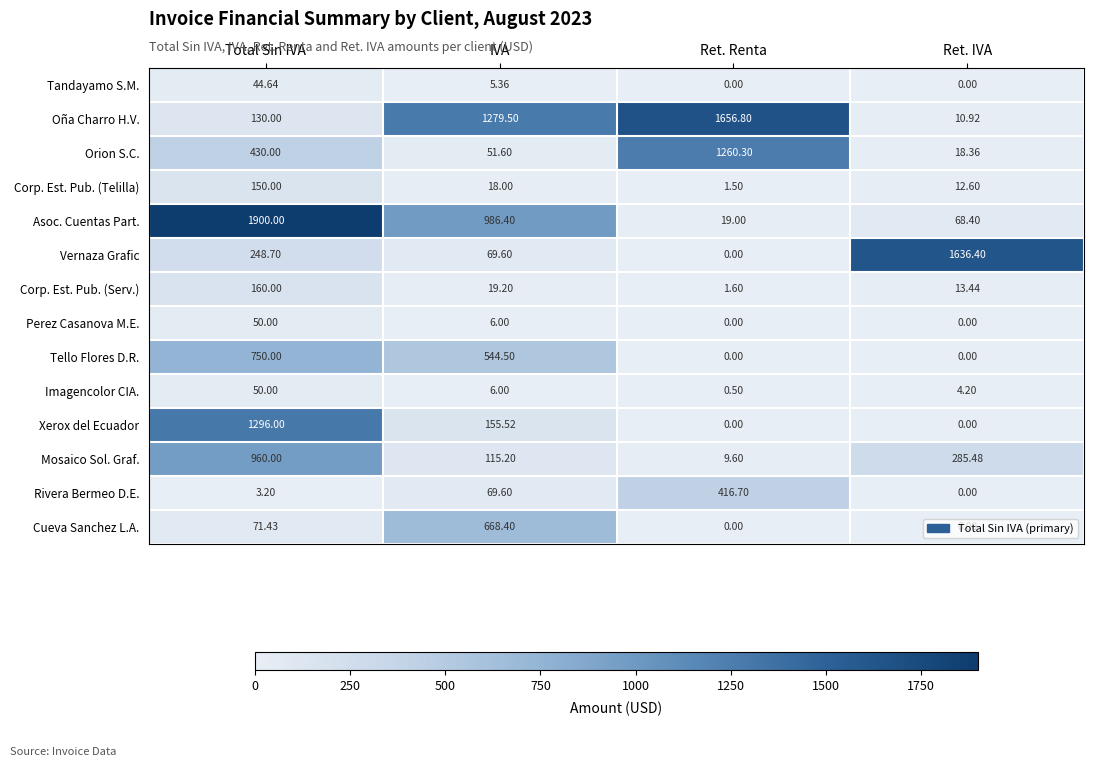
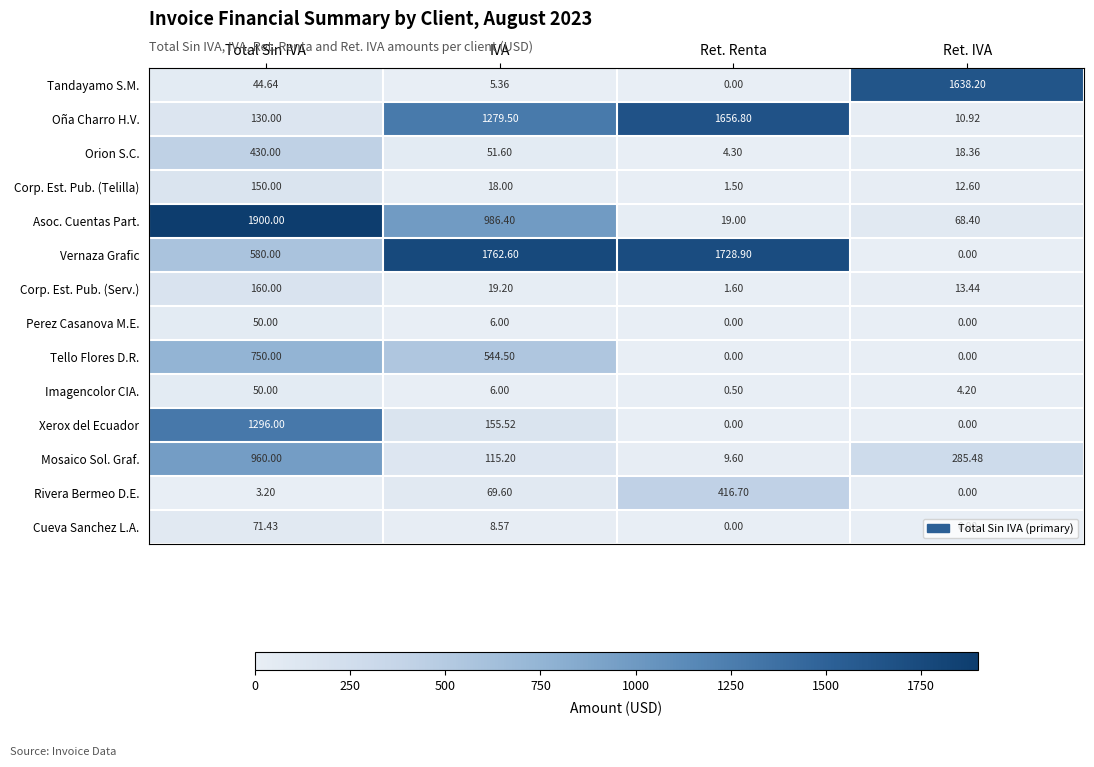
Tandayamo S.M., Ret. IVA: 0.00 -> 1638.20
Orion S.C., Ret. Renta: 1260.30 -> 4.30
Vernaza Grafic, Total Sin IVA: 248.70 -> 580.00
Vernaza Grafic, IVA: 69.60 -> 1762.60
Vernaza Grafic, Ret. Renta: 0.00 -> 1728.90
Vernaza Grafic, Ret. IVA: 1636.40 -> 0.00
Cueva Sanchez L.A., IVA: 668.40 -> 8.57
